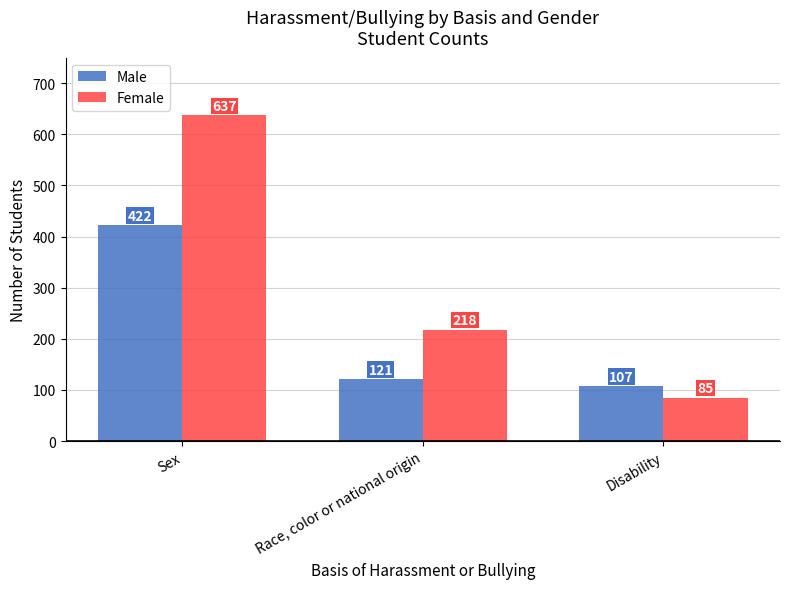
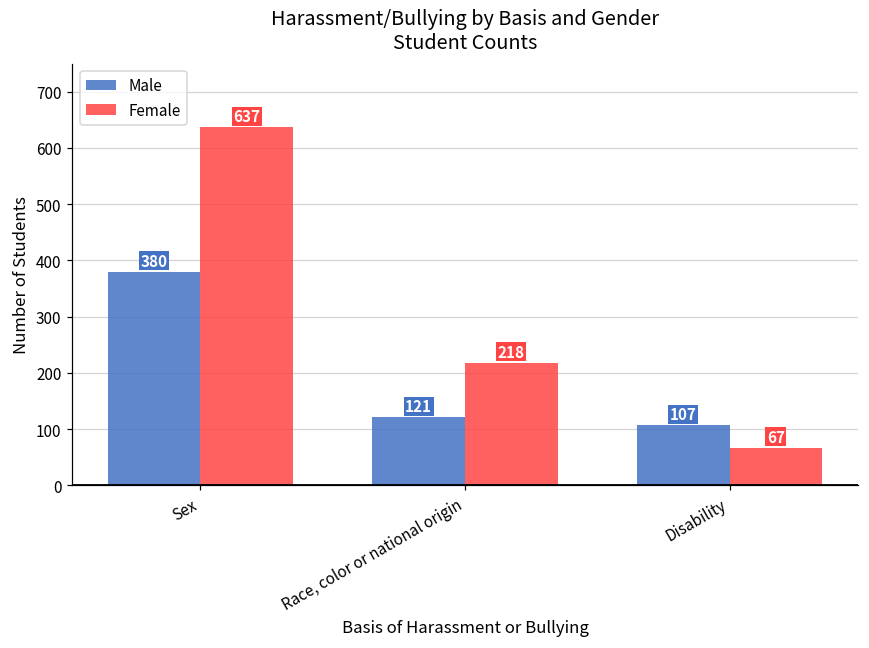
Male, Sex: 422 -> 380
Female, Disability: 85 -> 67
